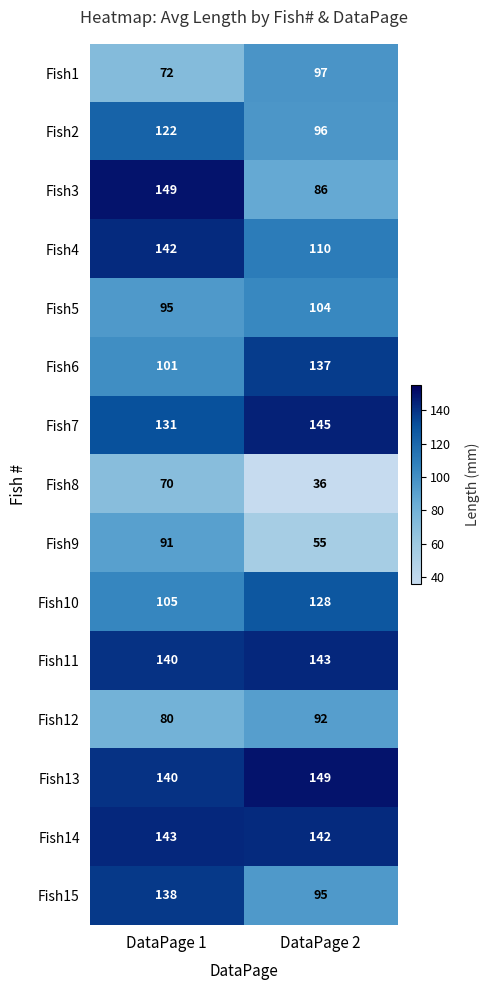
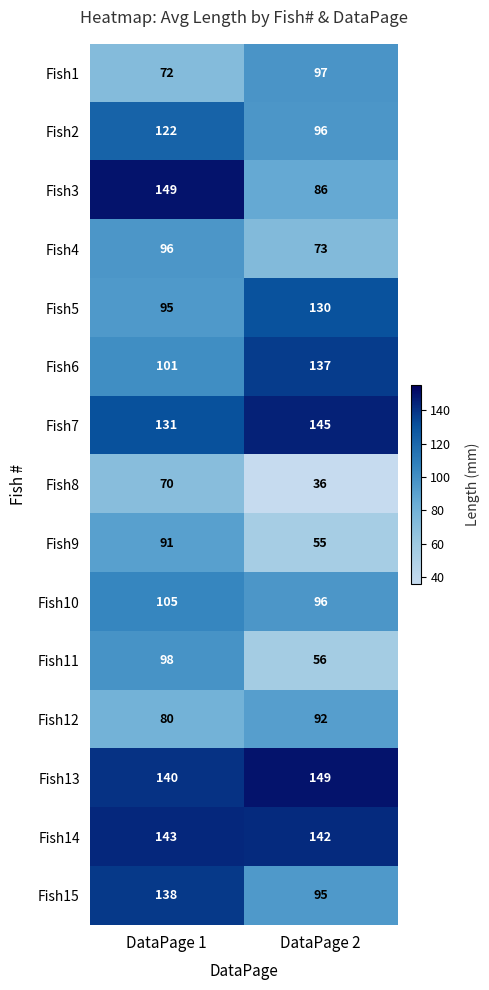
Fish4, DataPage 1: 142 -> 96
Fish4, DataPage 2: 110 -> 73
Fish5, DataPage 2: 104 -> 130
Fish10, DataPage 2: 128 -> 96
Fish11, DataPage 1: 140 -> 98
Fish11, DataPage 2: 143 -> 56
